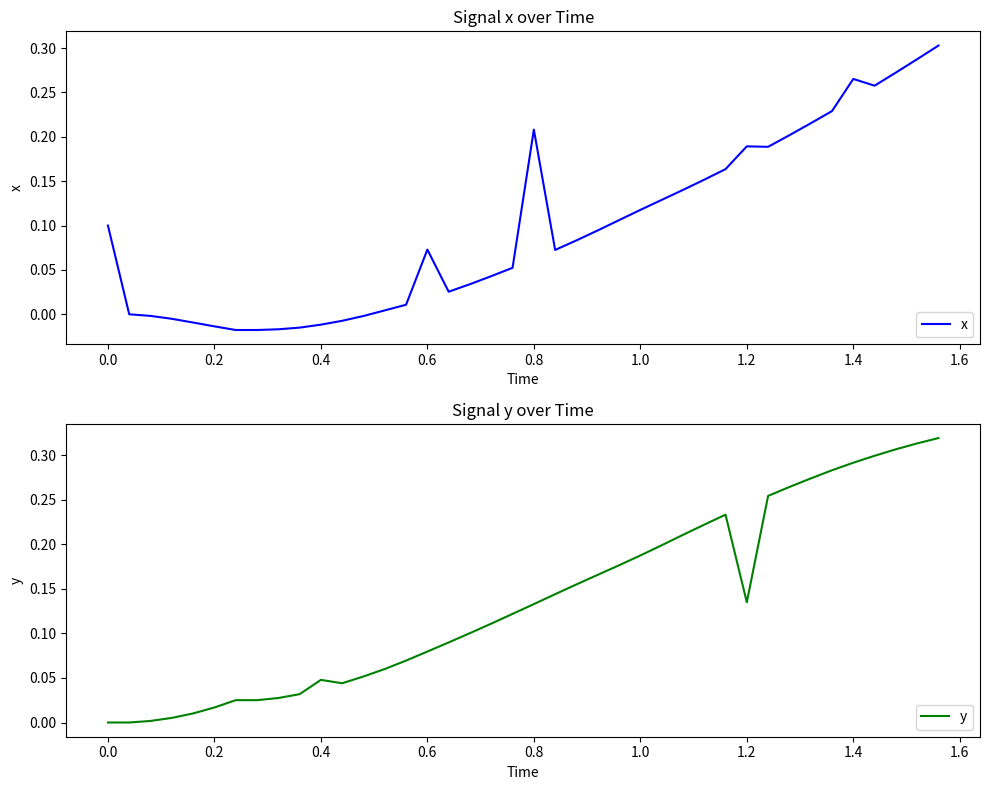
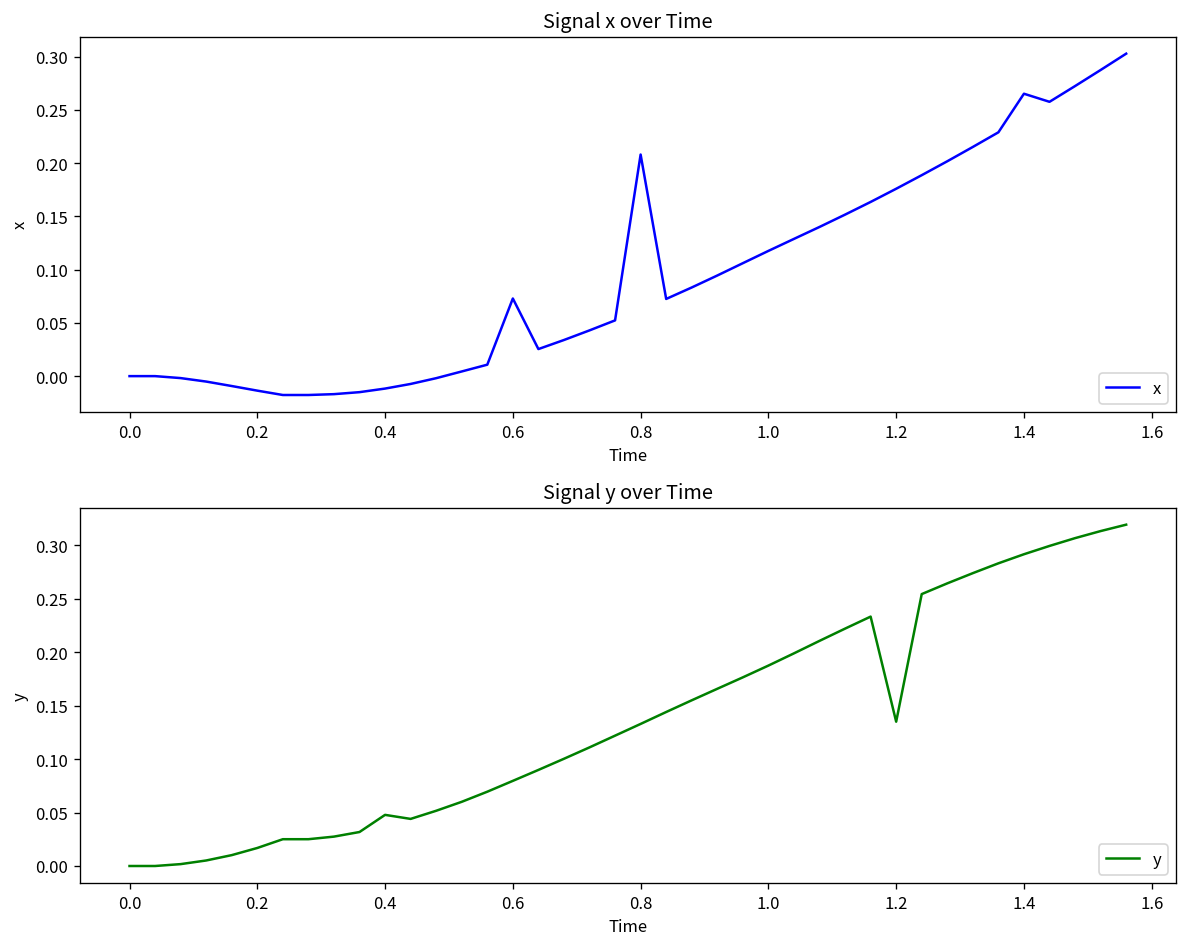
Signal x over Time, 0.0: 0.1 -> 0.0
Signal x over Time, 1.2: 0.19 -> 0.18
